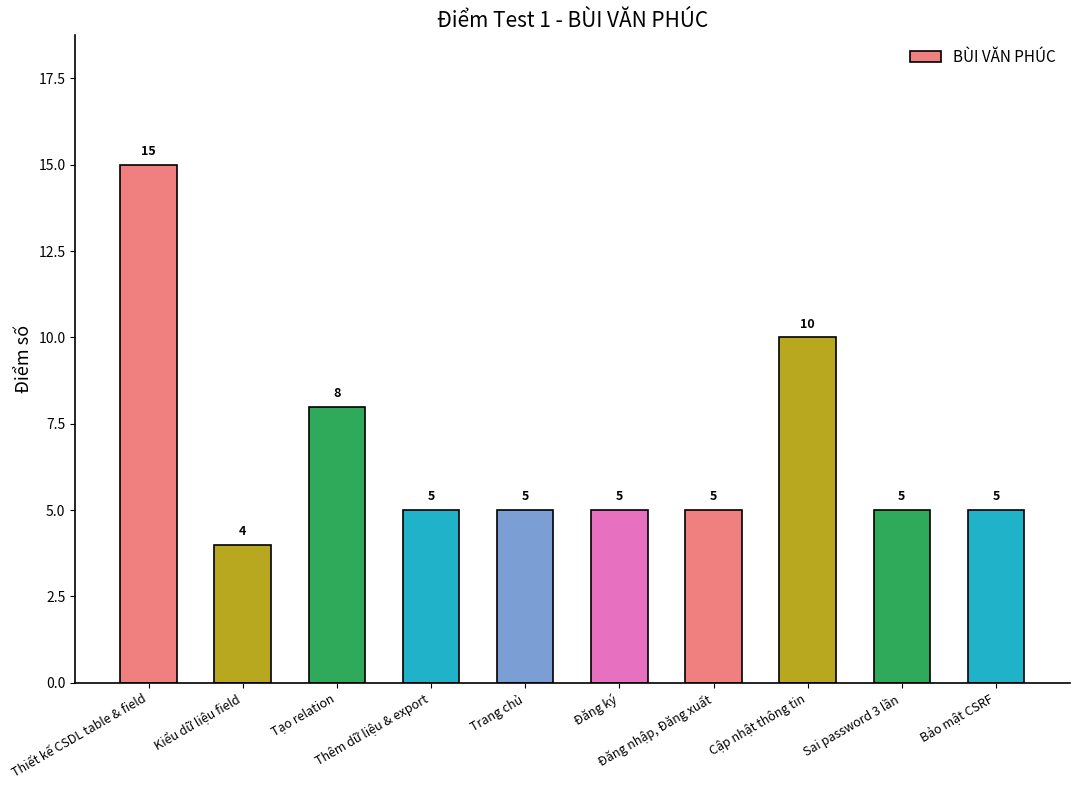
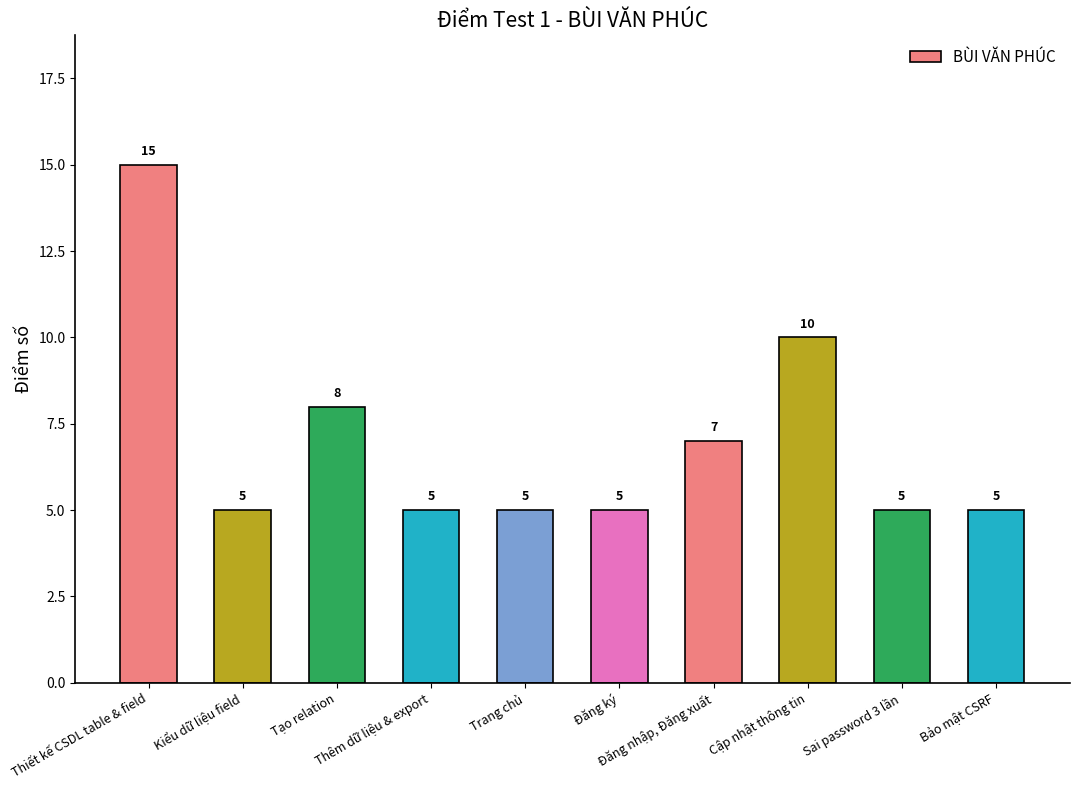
Kiểu dữ liệu field: 4 -> 5
Đăng nhập, Đăng xuất: 5 -> 7
